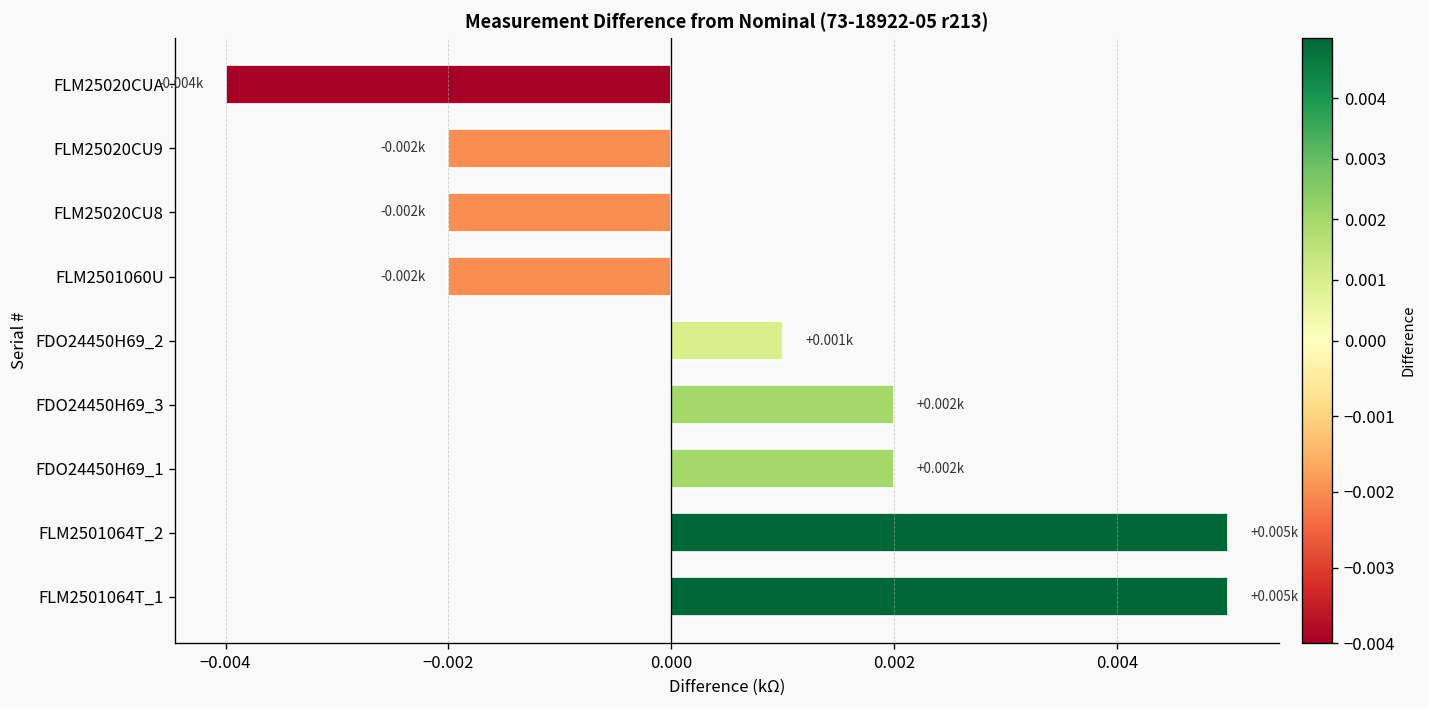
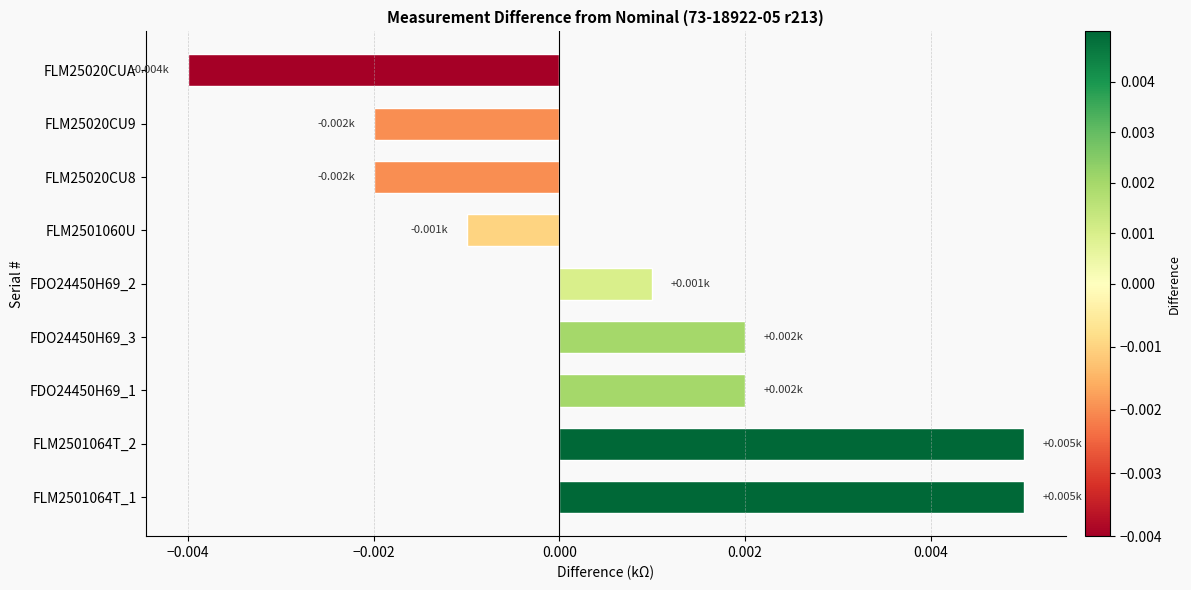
FLM2501060U: -0.002k -> -0.001k
